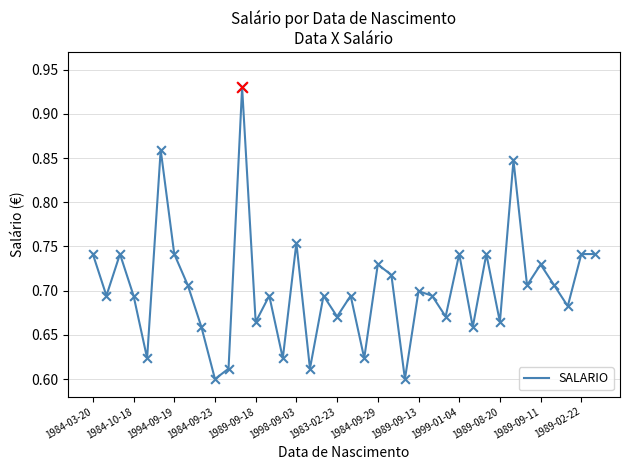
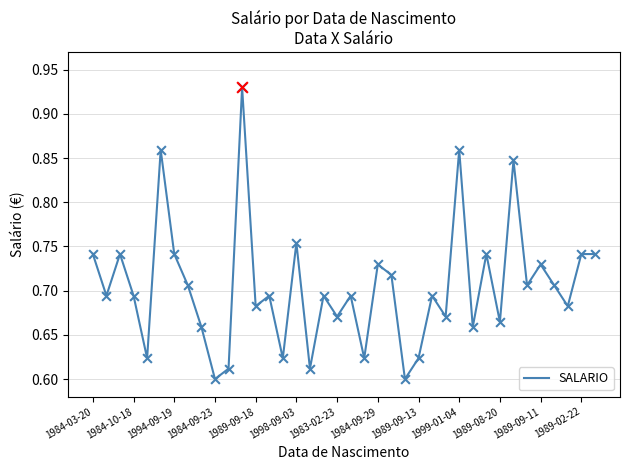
SALARIO, 1989-09-18: 0.66 -> 0.68
SALARIO, 1989-09-13: 0.70 -> 0.62
SALARIO, 1999-01-04: 0.74 -> 0.86
